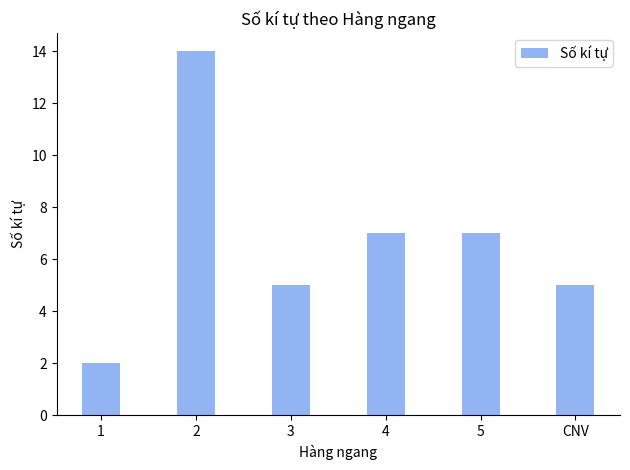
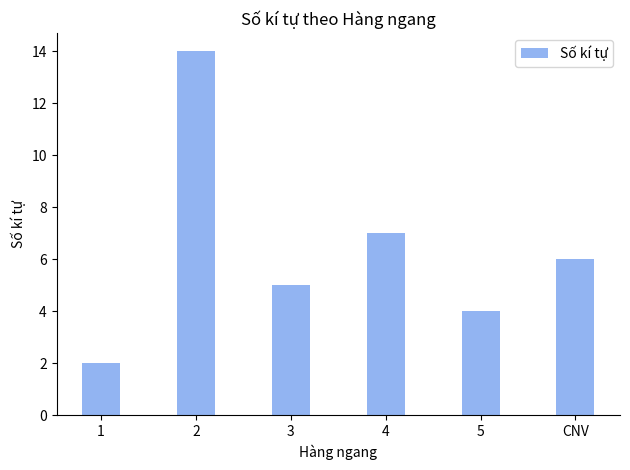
5: 7 -> 4
CNV: 5 -> 6
